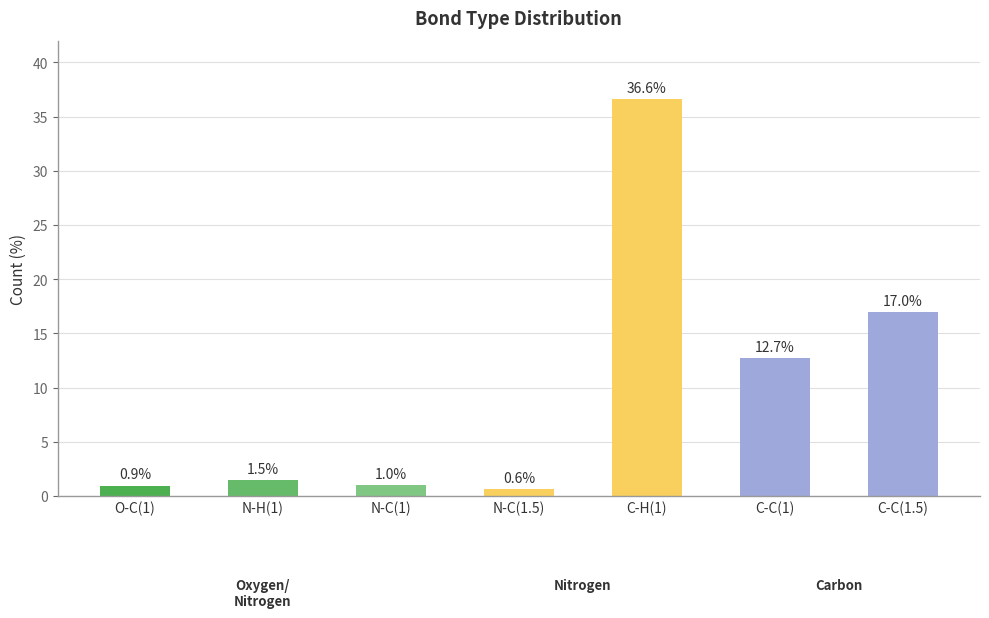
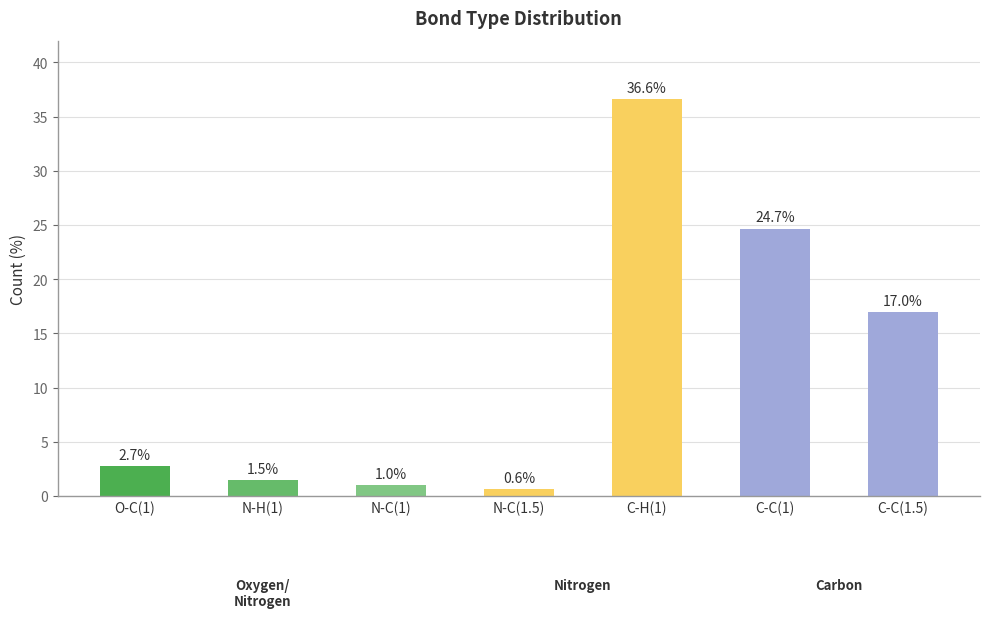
O-C(1): 0.9% -> 2.7%
C-C(1): 12.7% -> 24.7%
